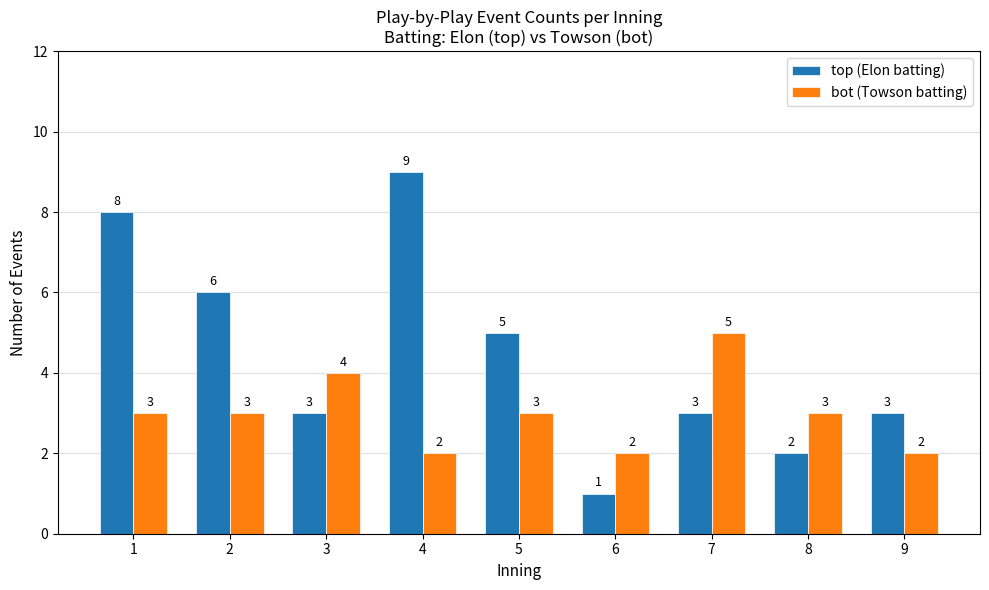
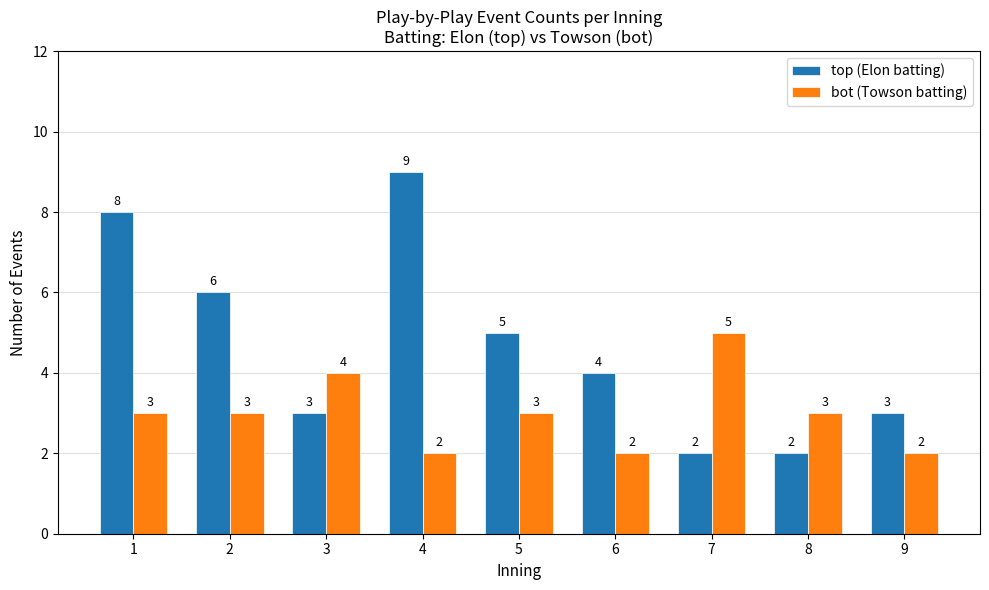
top (Elon batting), 6: 1 -> 4
top (Elon batting), 7: 3 -> 2
